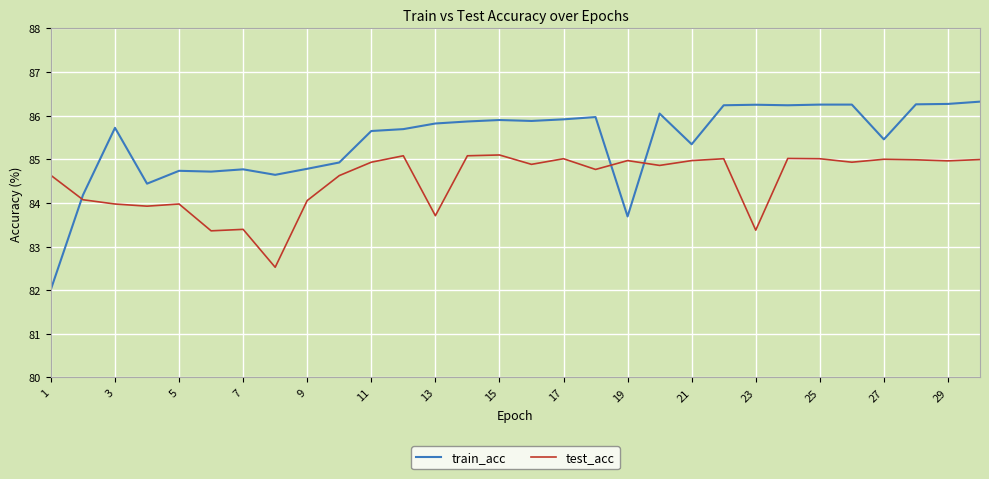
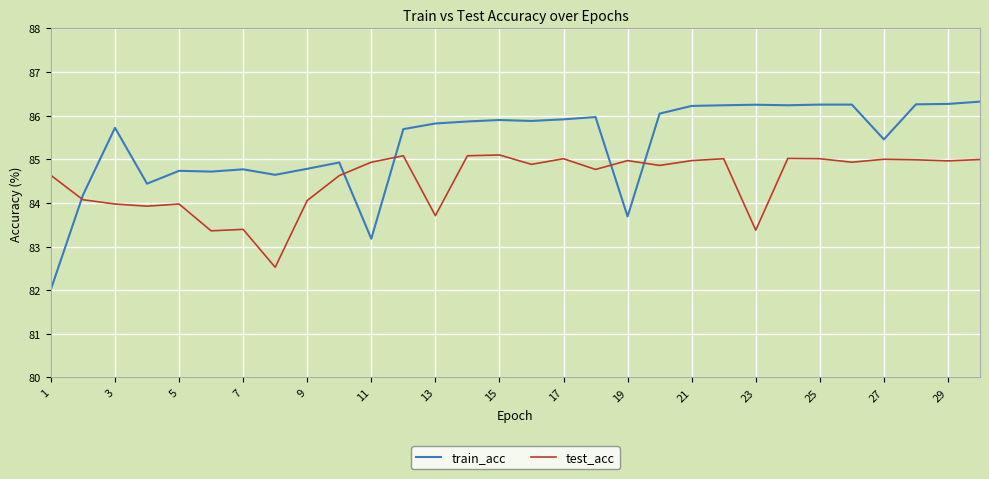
train_acc, 11: 85.6 -> 83.2
train_acc, 21: 85.3 -> 86.2
